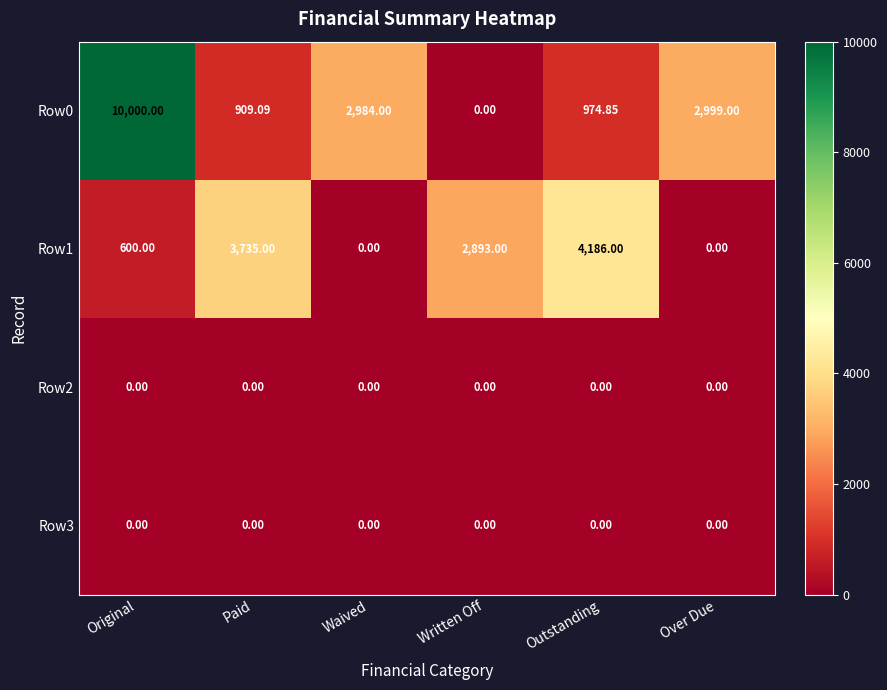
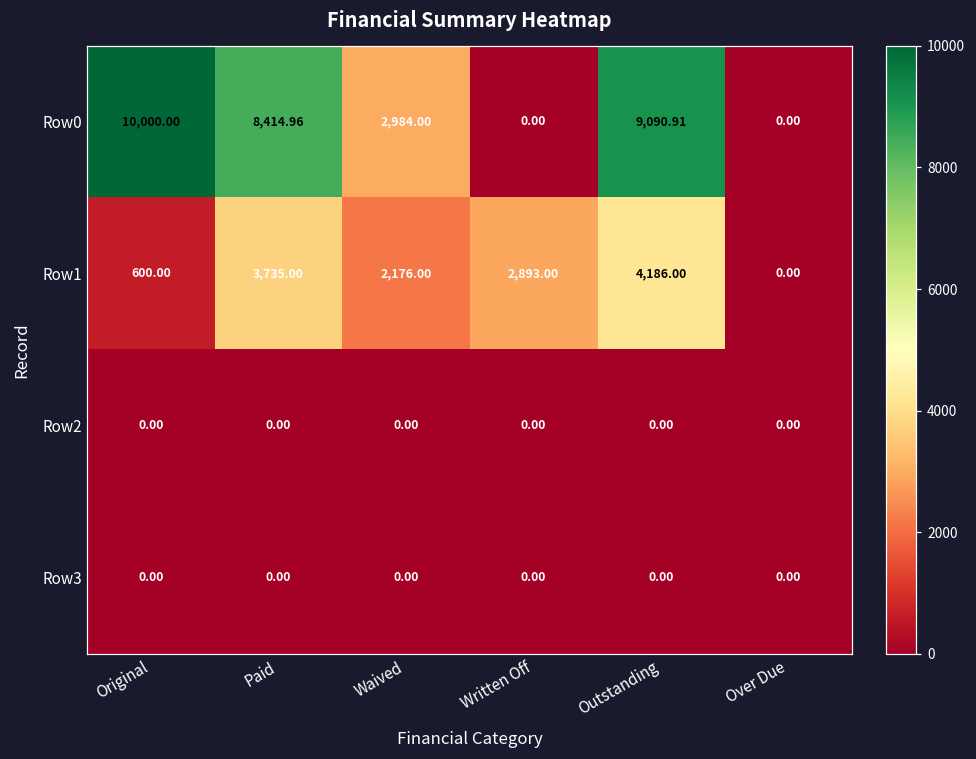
Row0, Paid: 909.09 -> 8,414.96
Row0, Outstanding: 974.85 -> 9,090.91
Row0, Over Due: 2,999.00 -> 0.00
Row1, Waived: 0.00 -> 2,176.00
